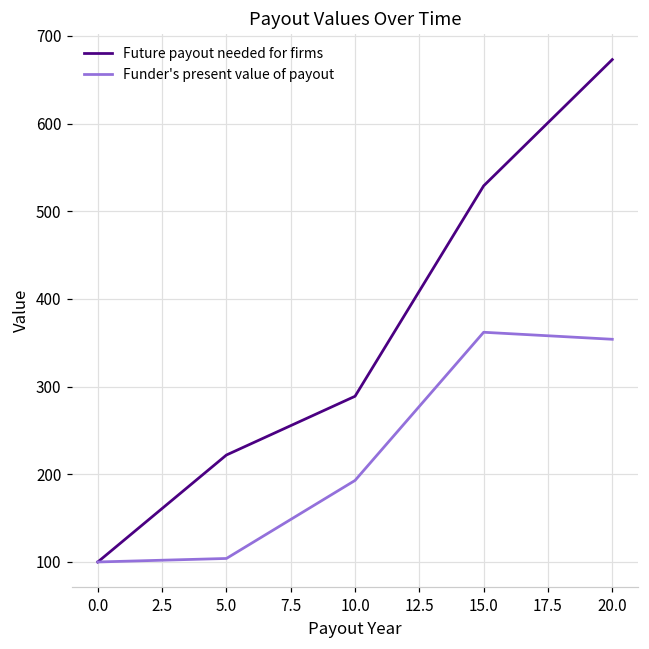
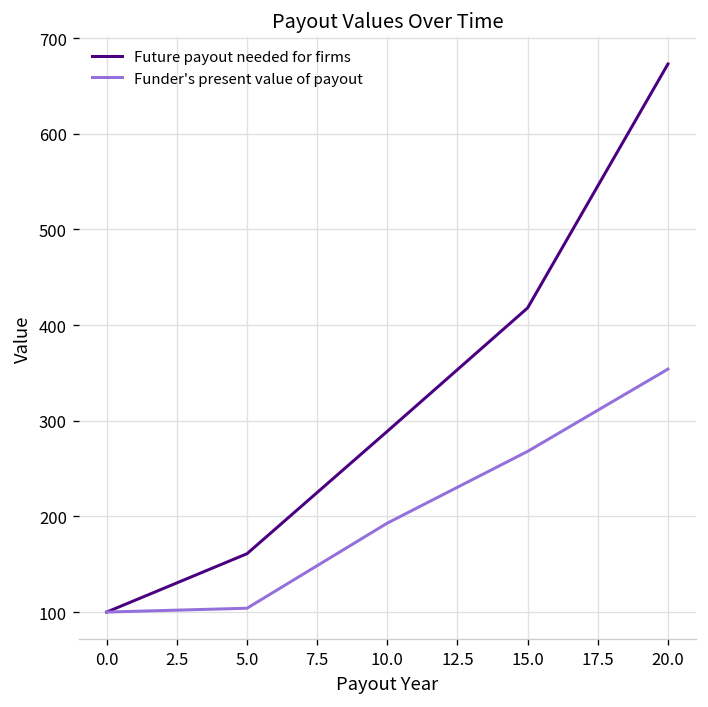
Future payout needed for firms, 5.0: 220 -> 160
Future payout needed for firms, 15.0: 530 -> 420
Funder's present value of payout, 15.0: 360 -> 270
